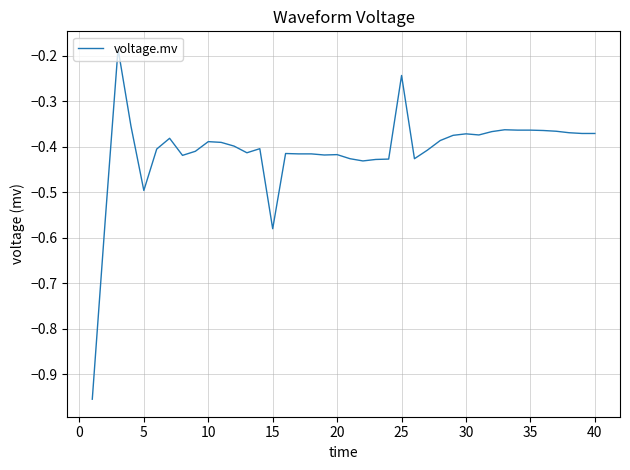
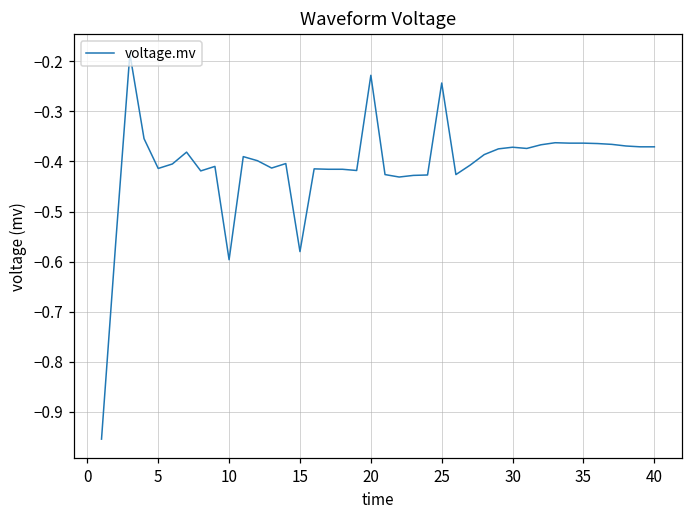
5: -0.50 -> -0.41
10: -0.39 -> -0.60
20: -0.42 -> -0.23
